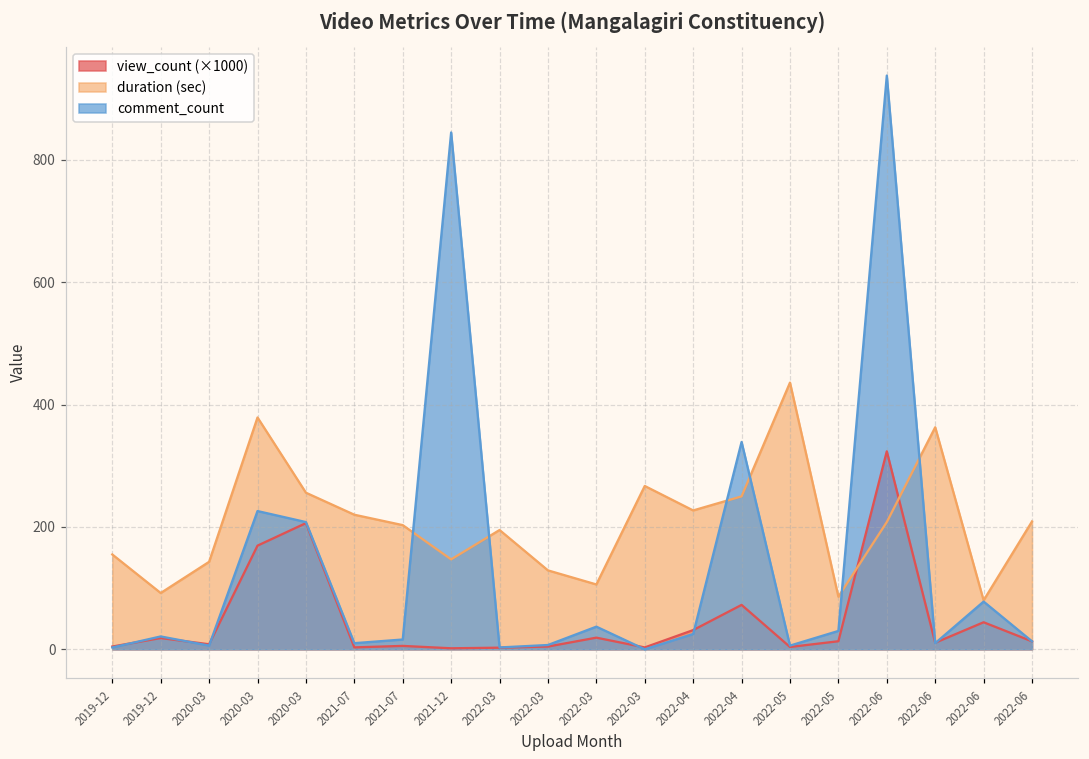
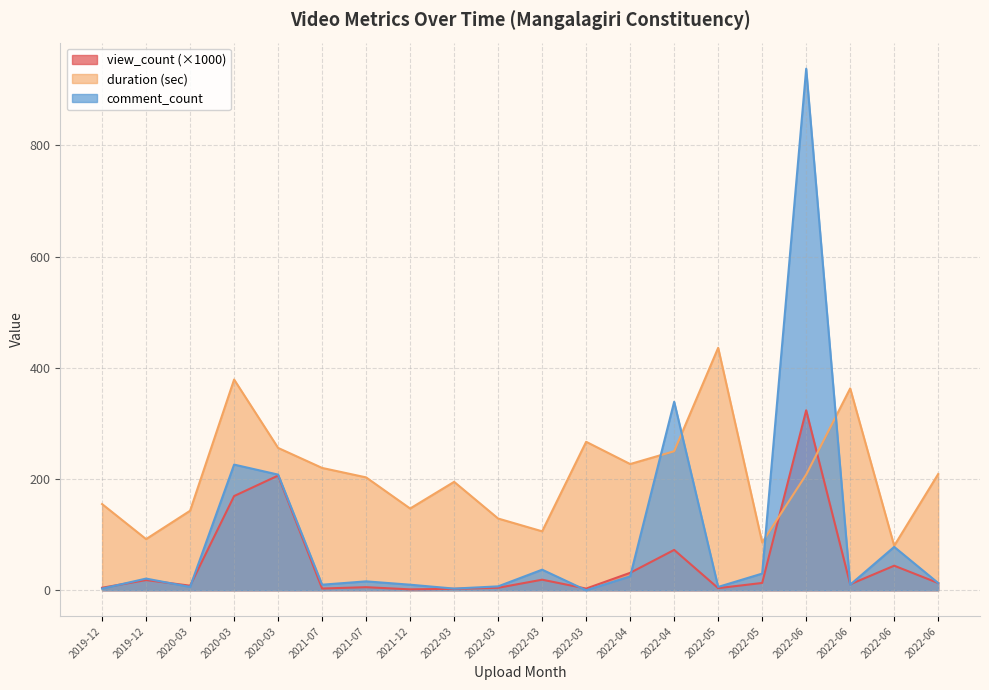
comment_count, 2021-12: 850 -> 10
